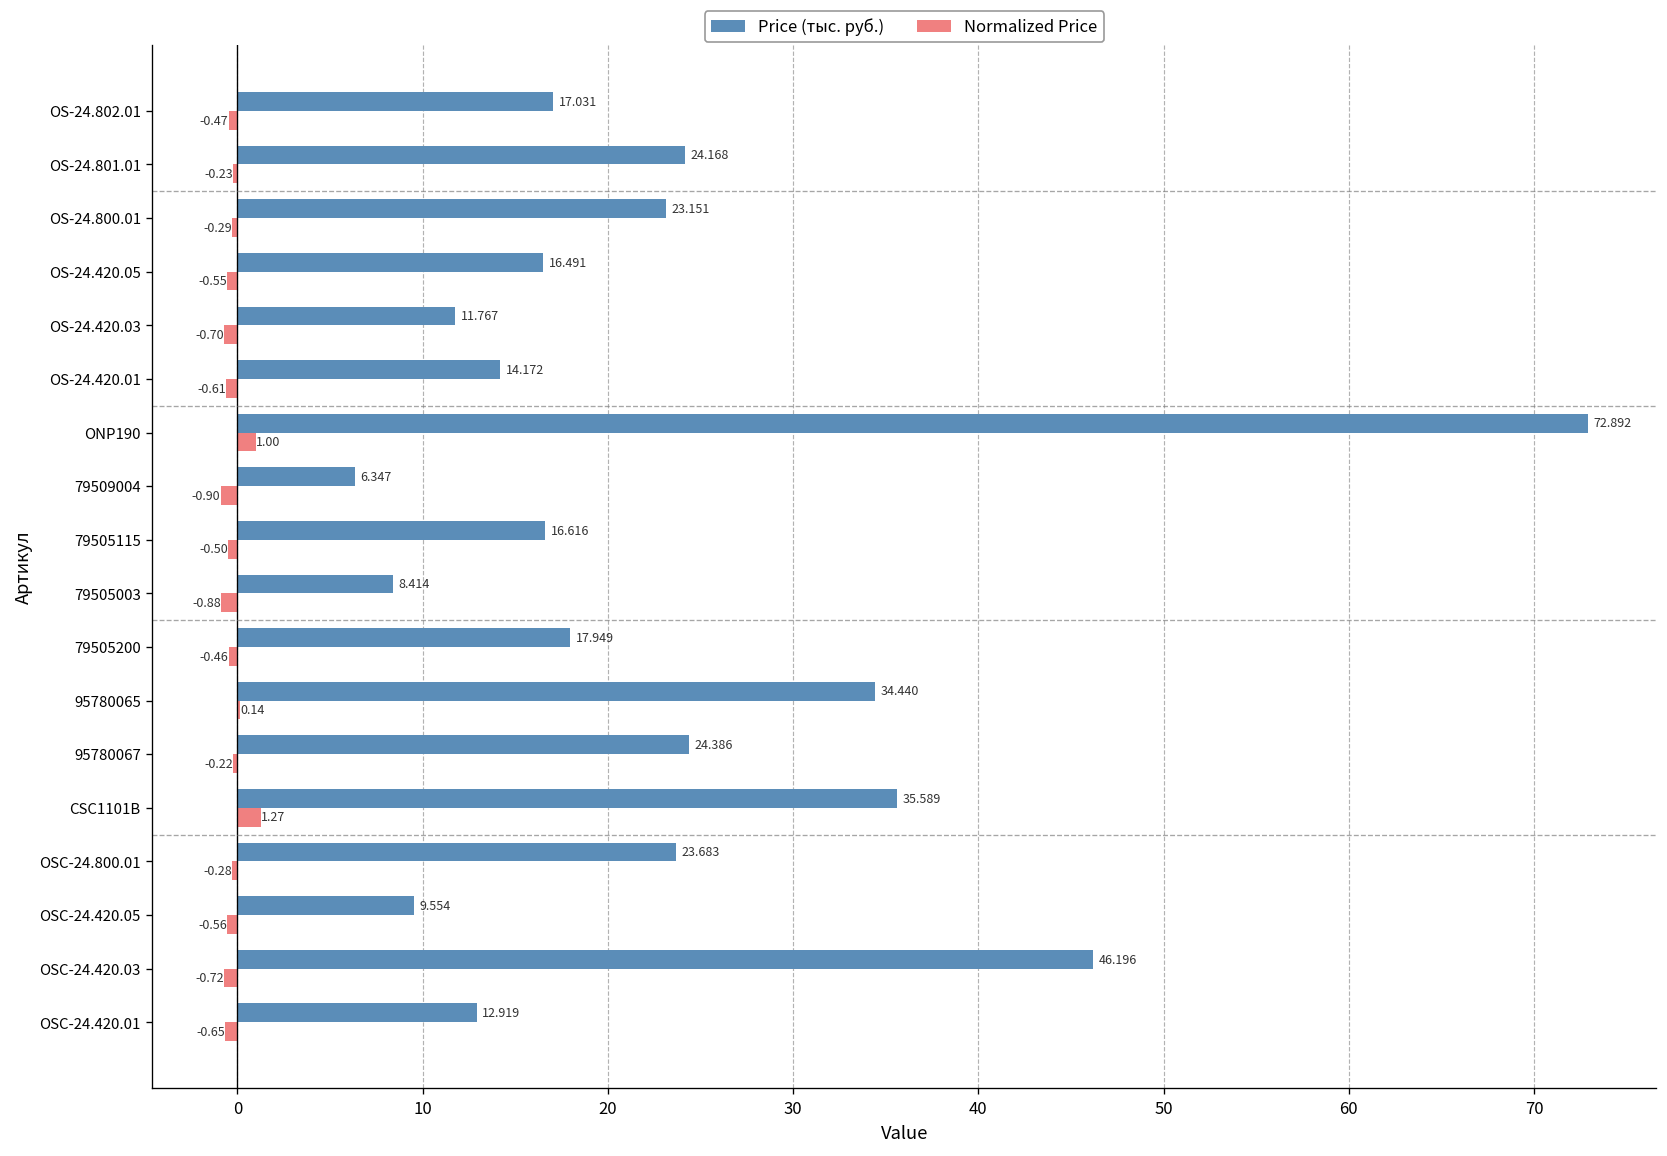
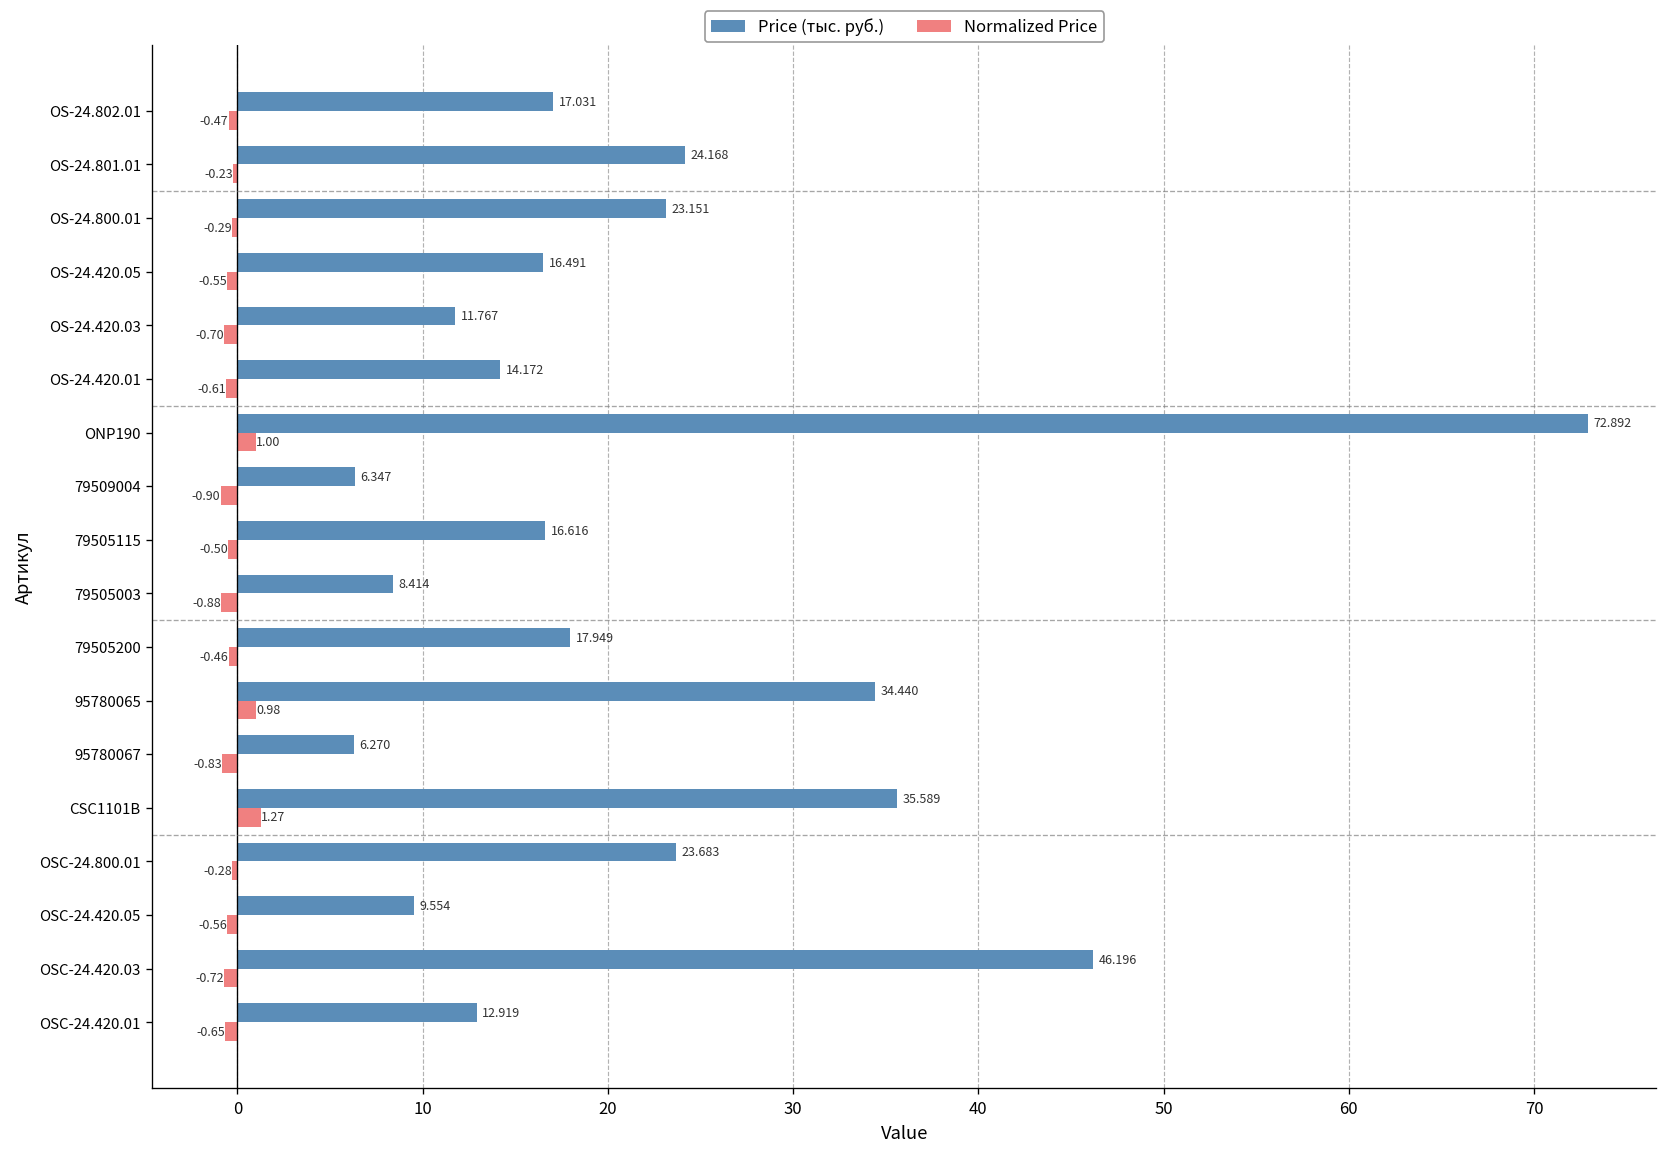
Normalized Price, 95780065: 0.14 -> 0.98
Price (тыс. руб.), 95780067: 24.386 -> 6.270
Normalized Price, 95780067: -0.22 -> -0.83
